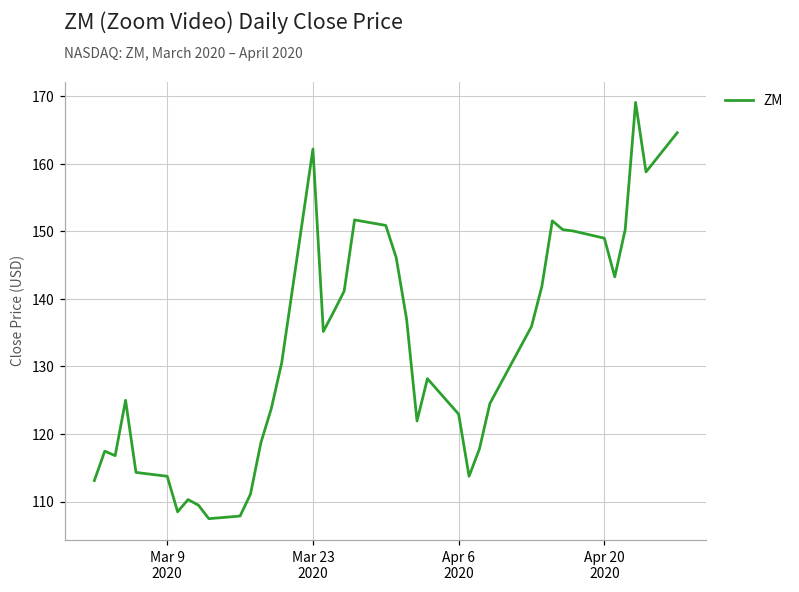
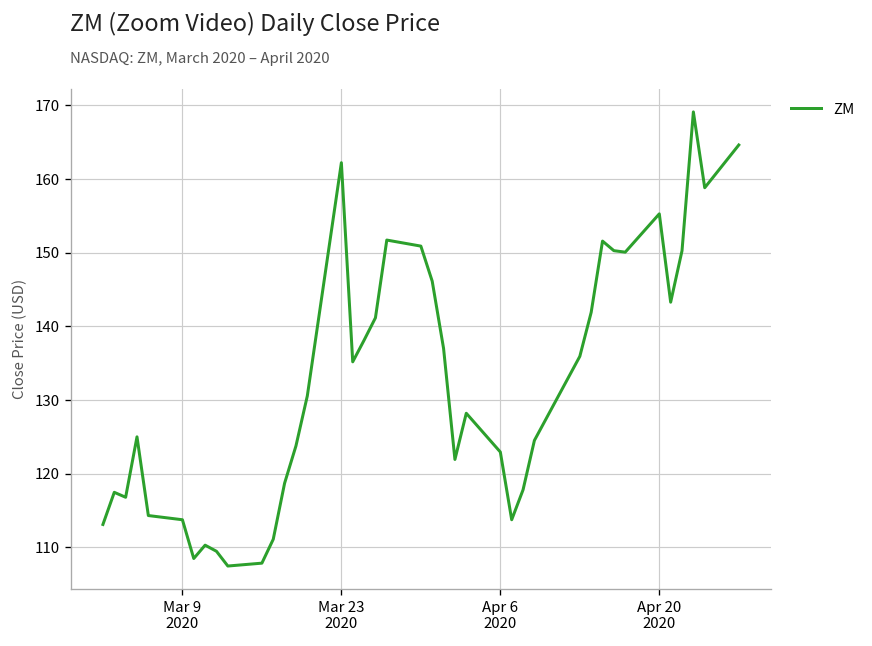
Apr 20 2020: 149 -> 155
